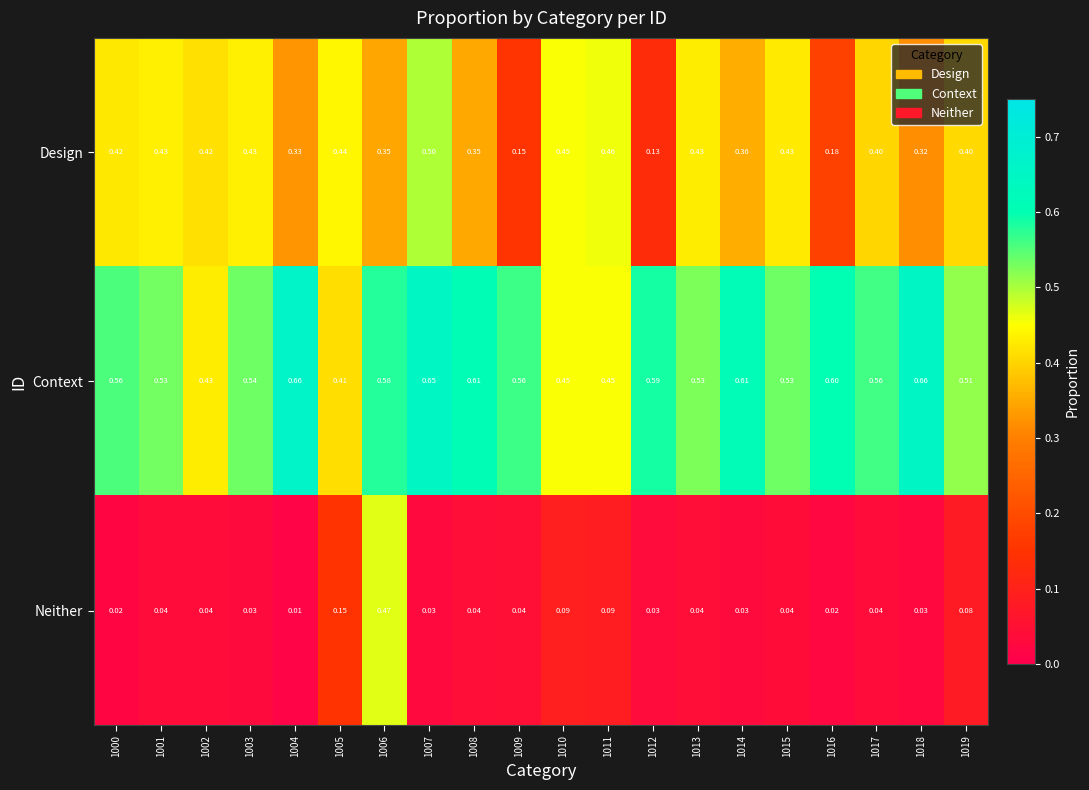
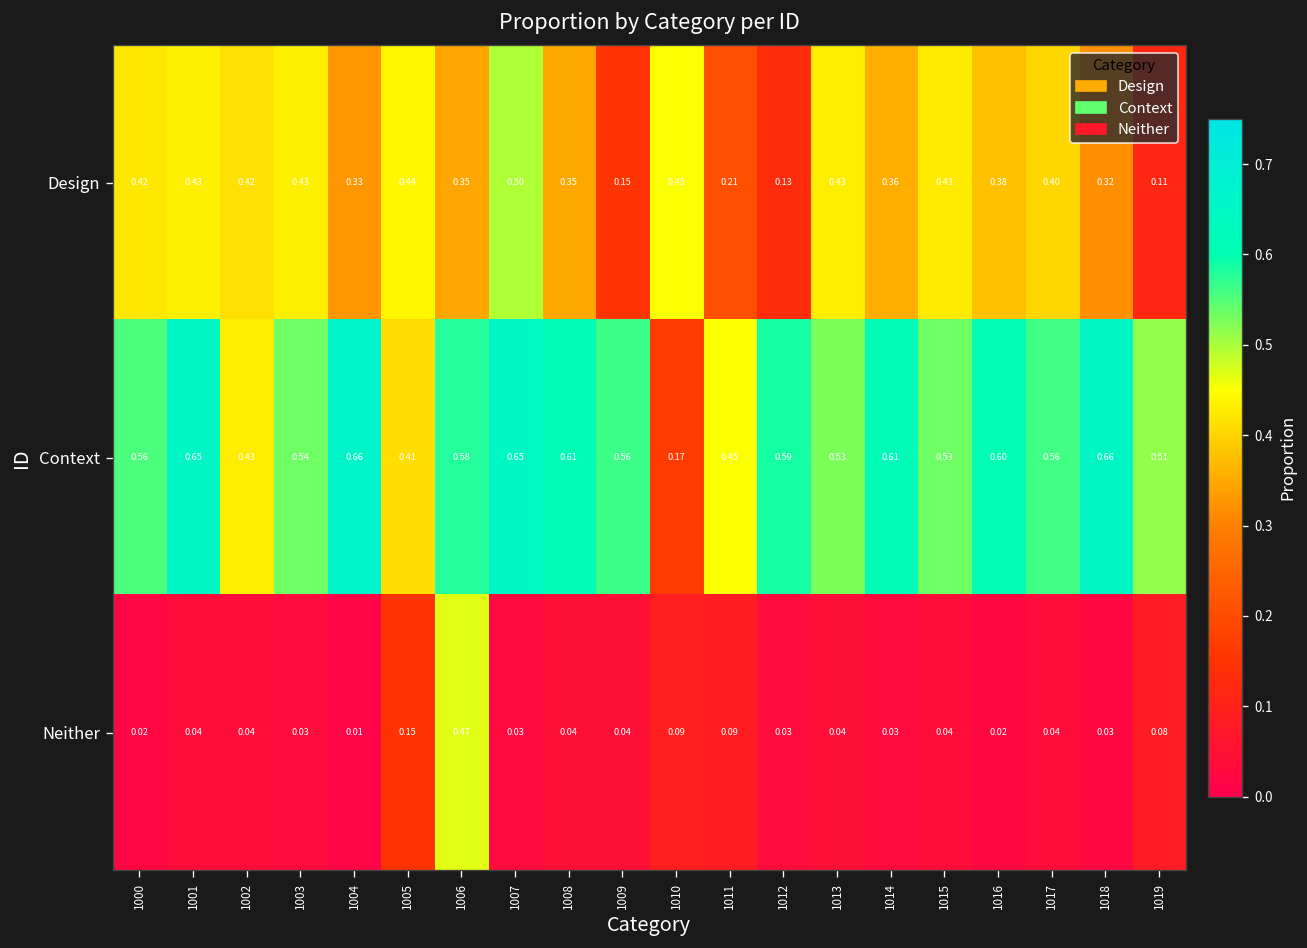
Design, 1011: 0.46 -> 0.21
Design, 1016: 0.18 -> 0.38
Design, 1019: 0.40 -> 0.11
Context, 1001: 0.53 -> 0.65
Context, 1010: 0.45 -> 0.17
